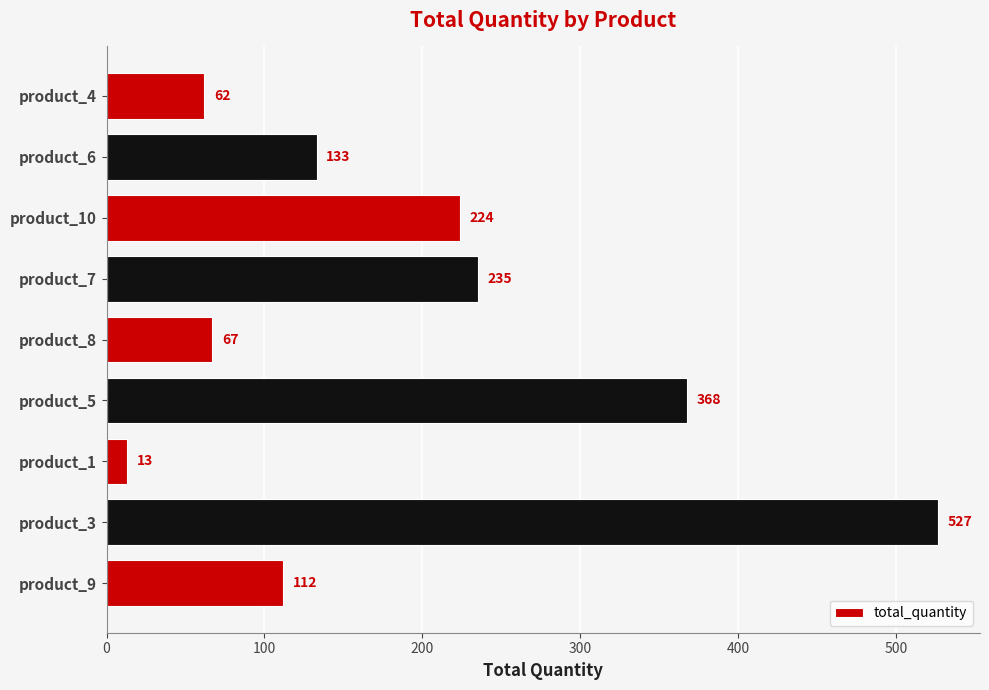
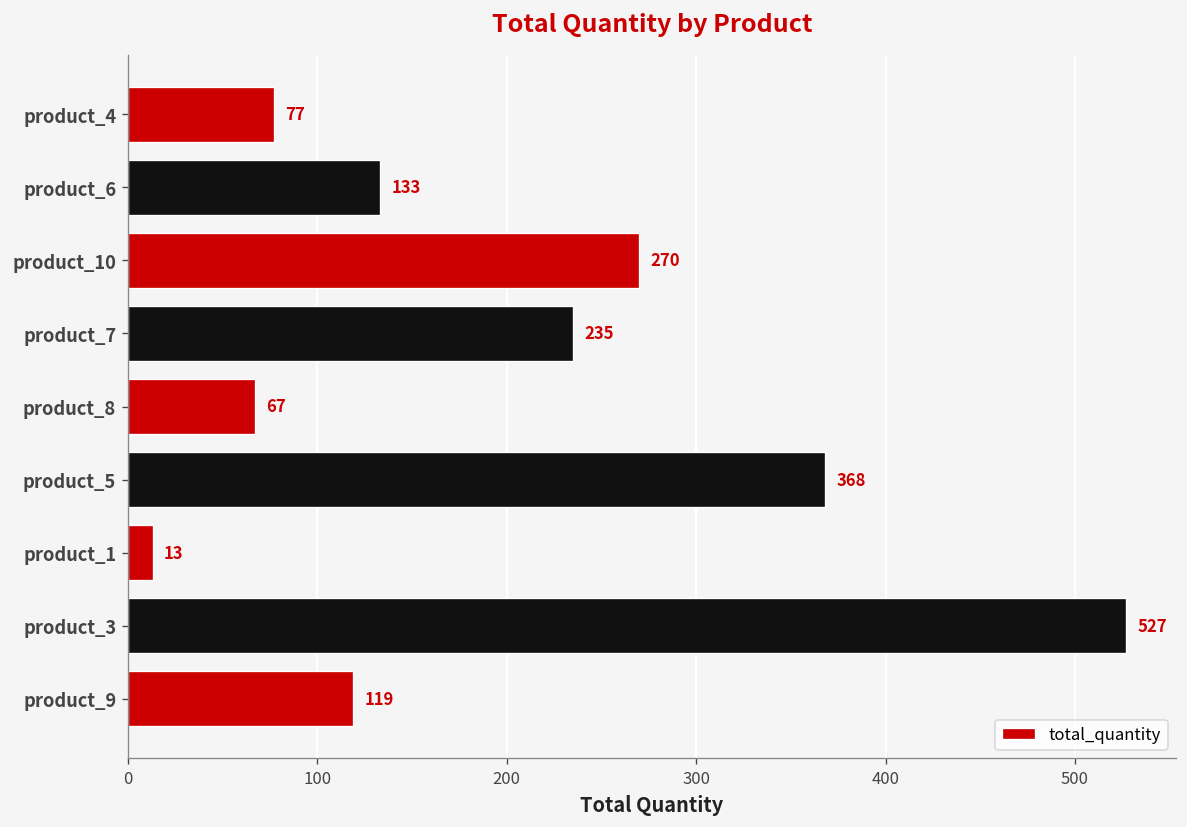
product_4: 62 -> 77
product_10: 224 -> 270
product_9: 112 -> 119
